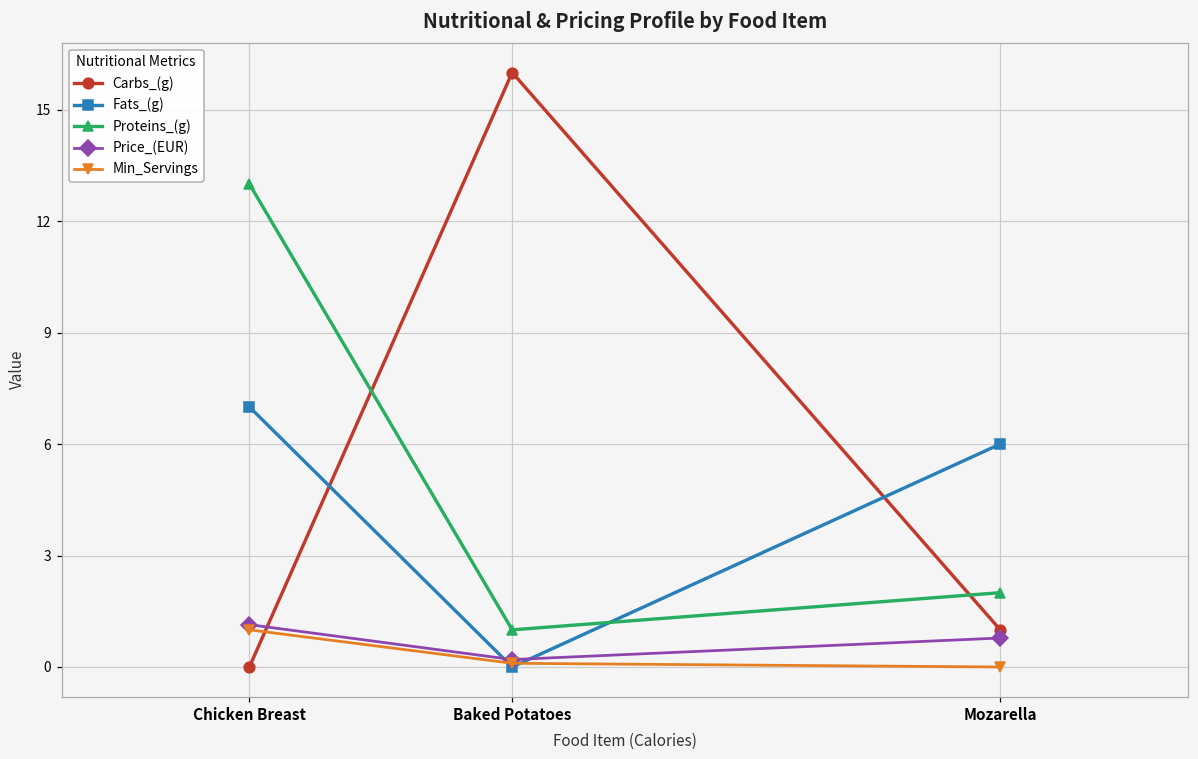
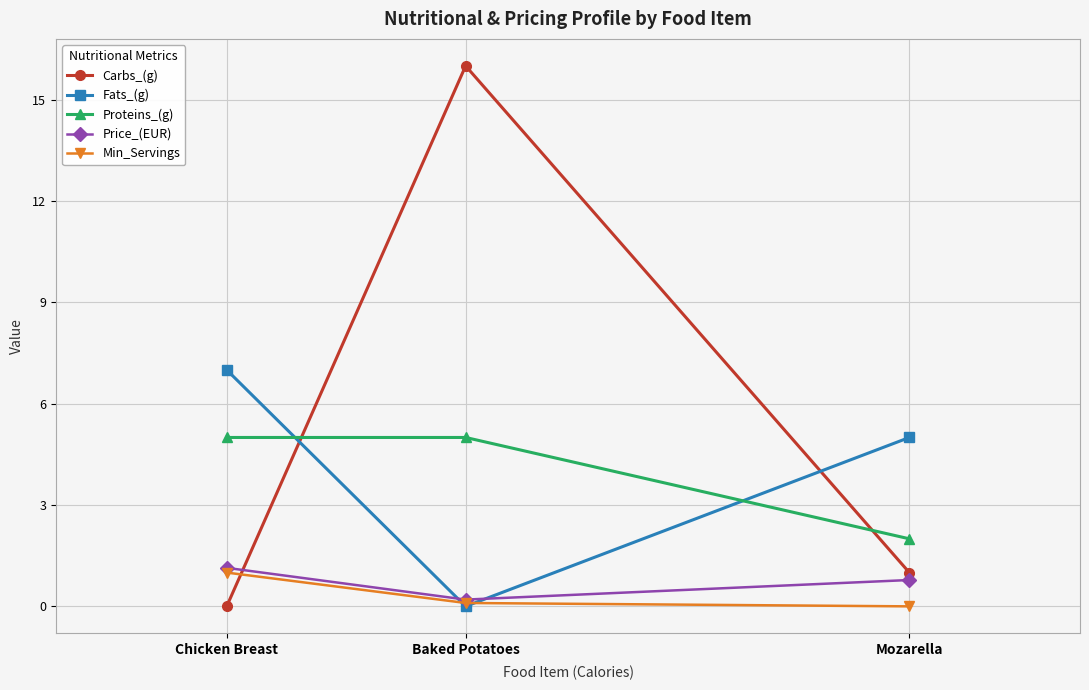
Proteins_(g), Chicken Breast: 13 -> 5
Proteins_(g), Baked Potatoes: 1 -> 5
Fats_(g), Mozarella: 6 -> 5
